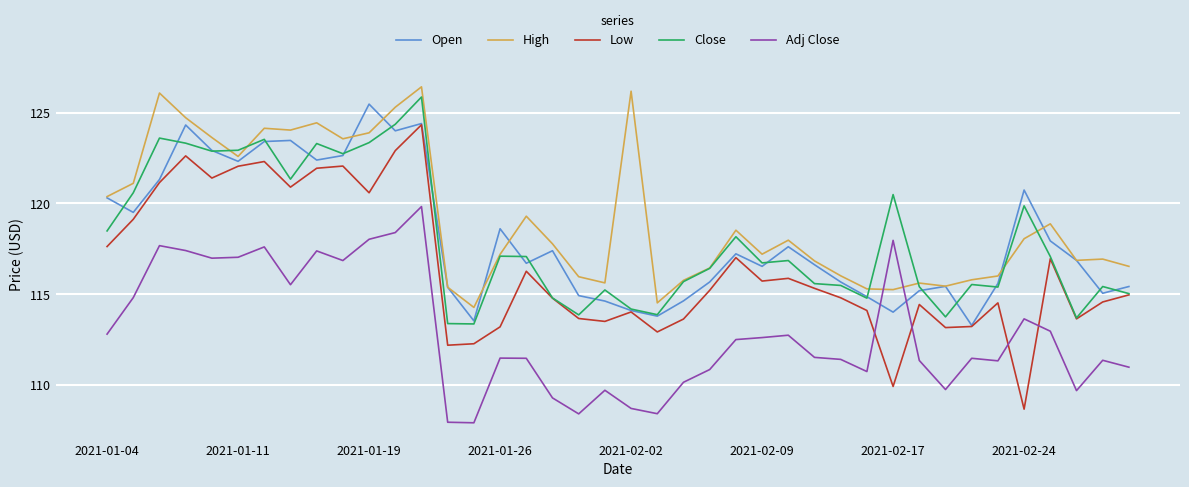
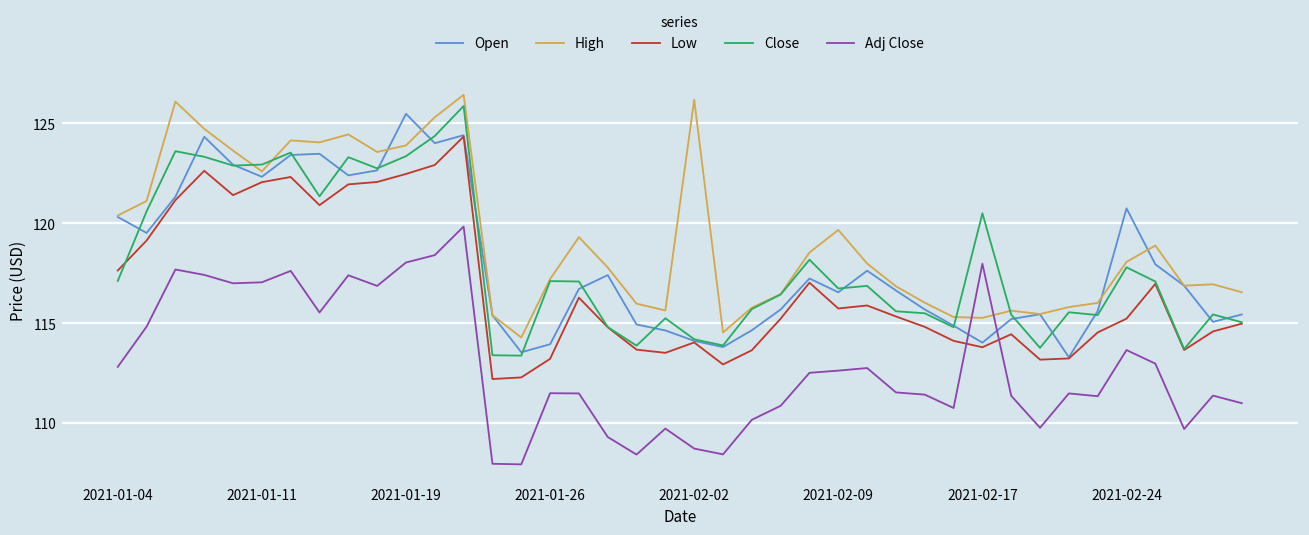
Close, 2021-01-04: 118.5 -> 117.1
Low, 2021-01-19: 120.6 -> 122.5
Open, 2021-01-26: 118.6 -> 113.9
High, 2021-02-09: 117.2 -> 119.7
Low, 2021-02-17: 109.9 -> 113.8
Low, 2021-02-24: 108.7 -> 115.2
Close, 2021-02-24: 119.9 -> 117.8
